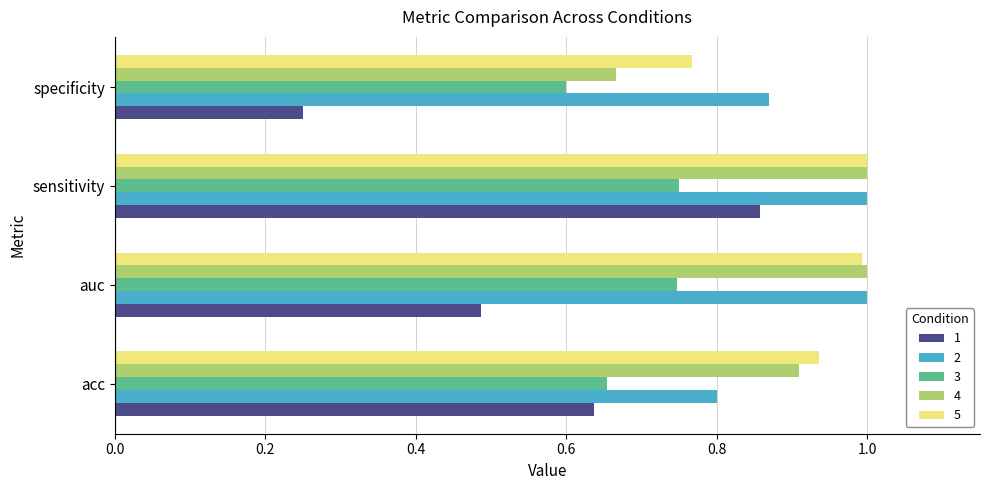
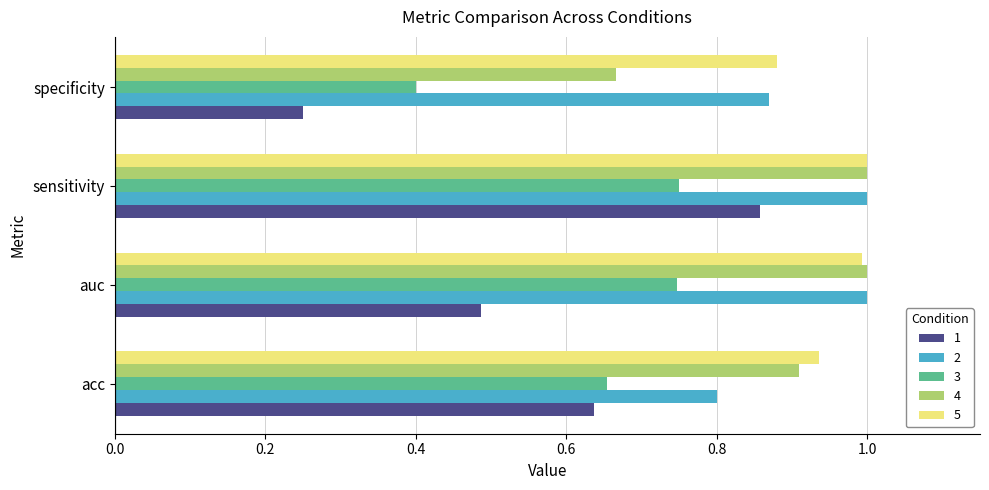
5, specificity: 0.77 -> 0.88
3, specificity: 0.6 -> 0.4
